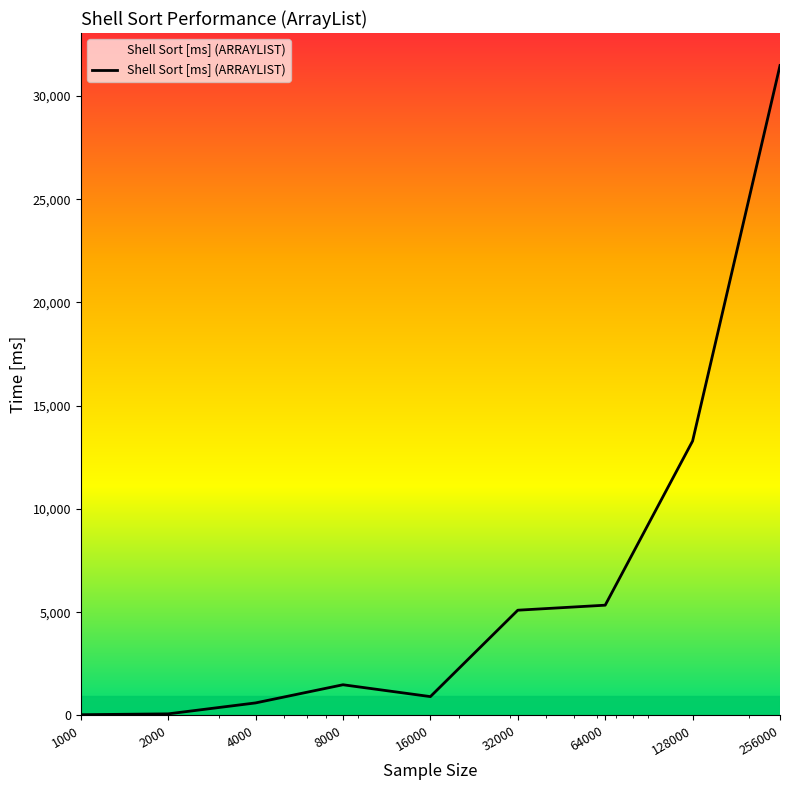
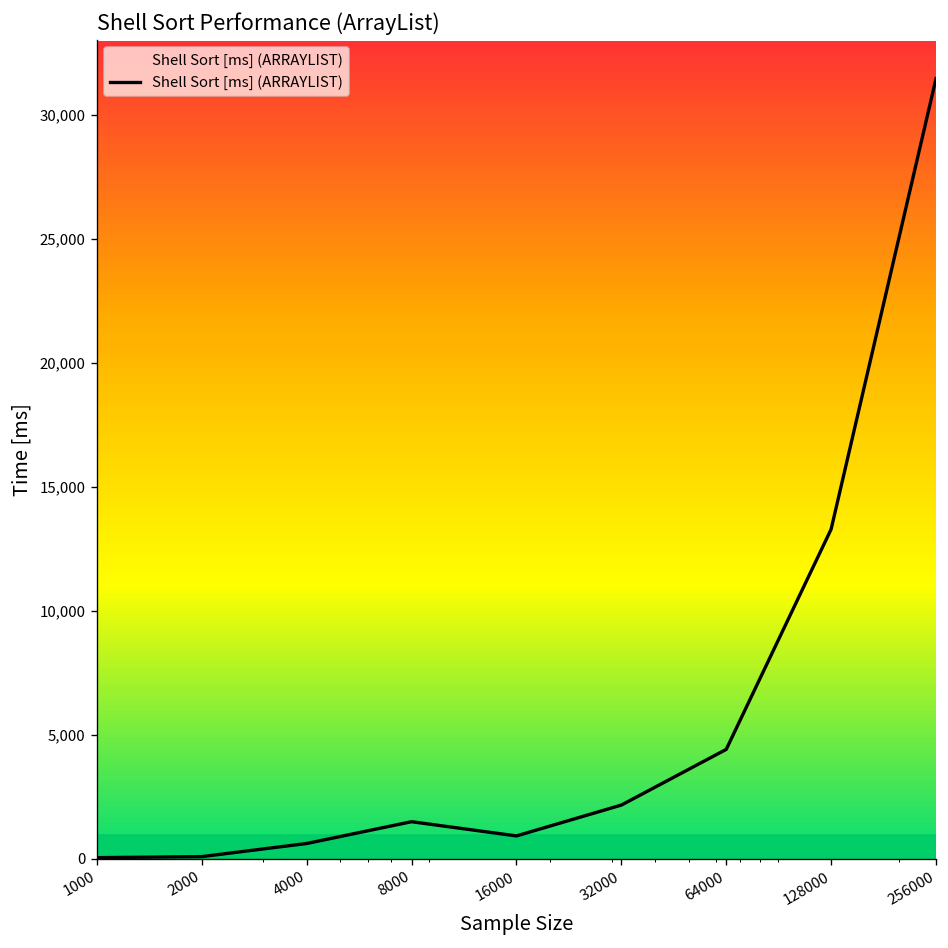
32000: 5,100 -> 2,200
64000: 5,300 -> 4,400
